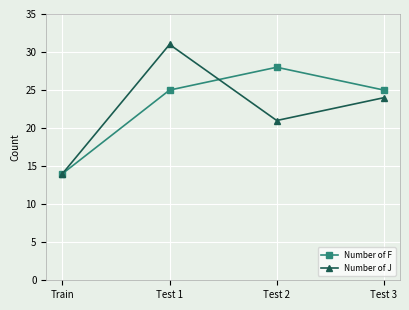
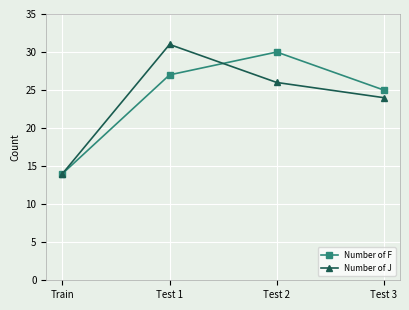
Number of F, Test 1: 25 -> 27
Number of F, Test 2: 28 -> 30
Number of J, Test 2: 21 -> 26
